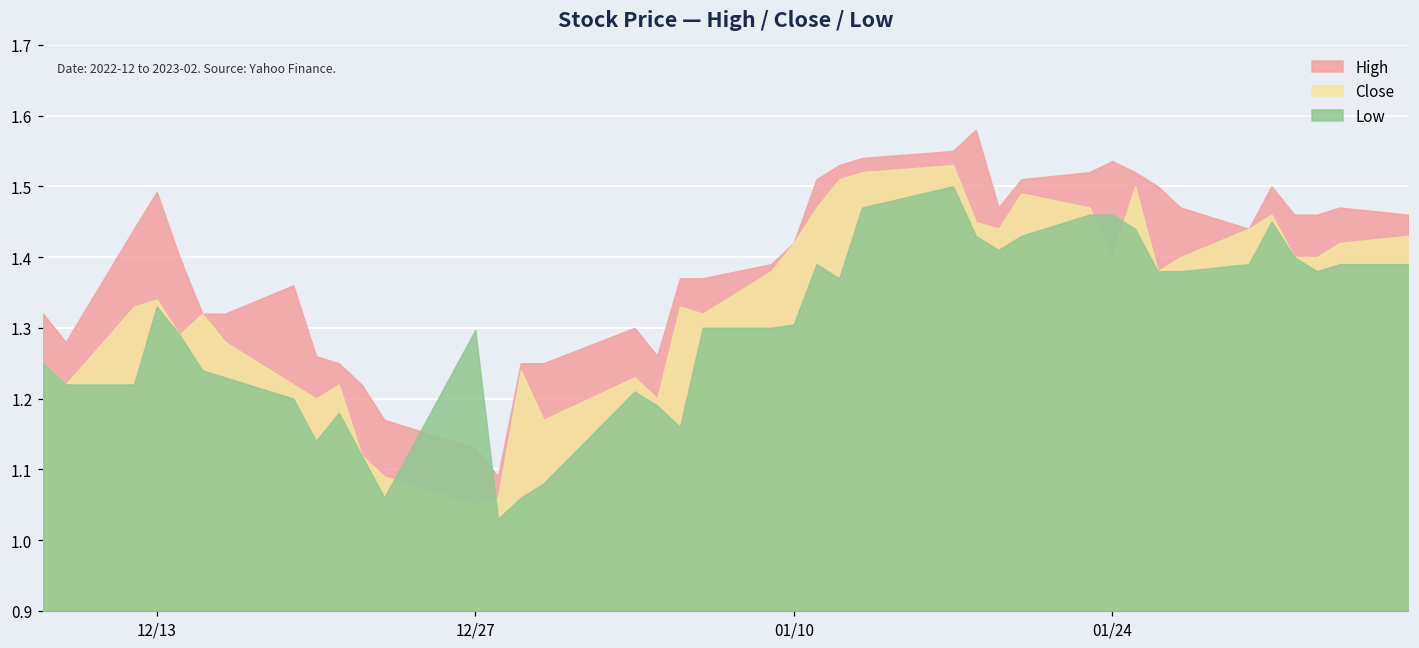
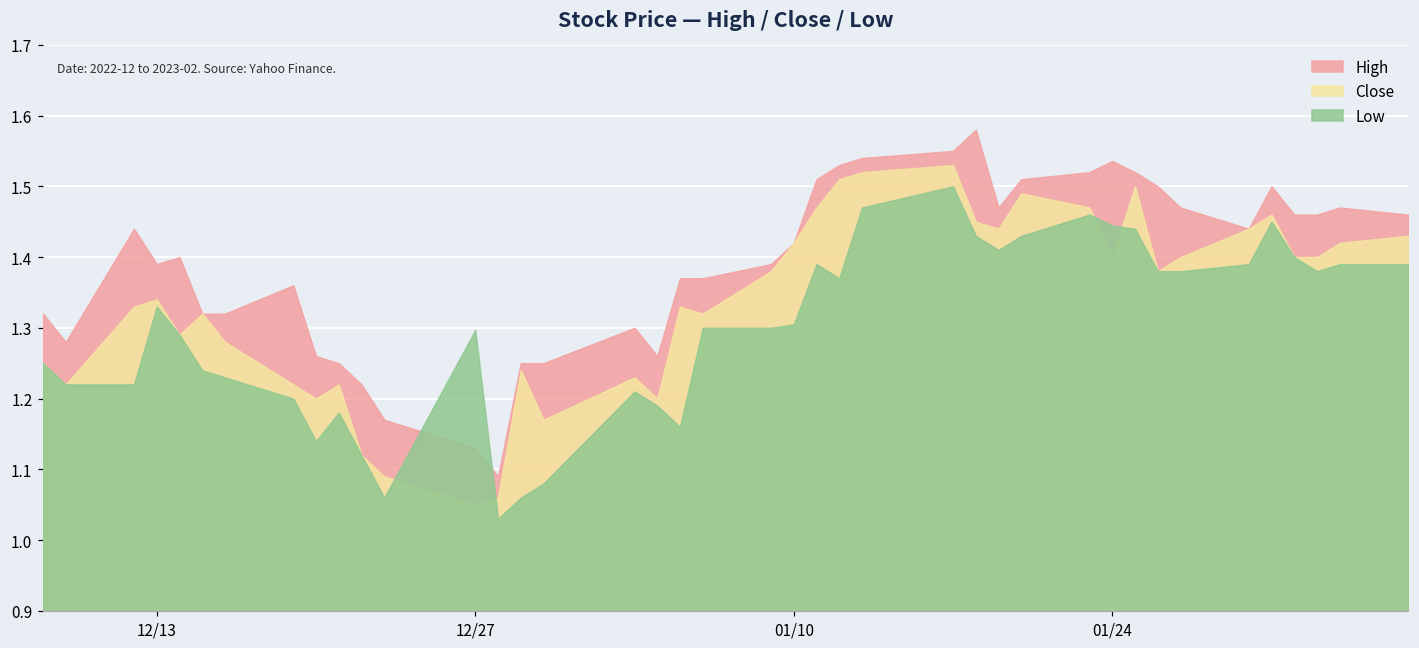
High, 12/13: 1.49 -> 1.39
Low, 01/24: 1.46 -> 1.44
